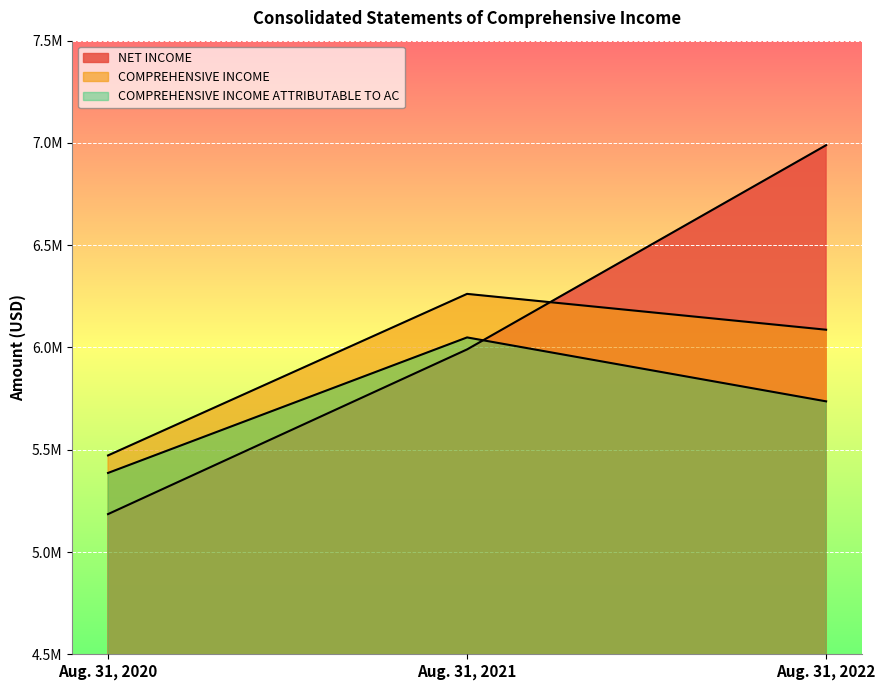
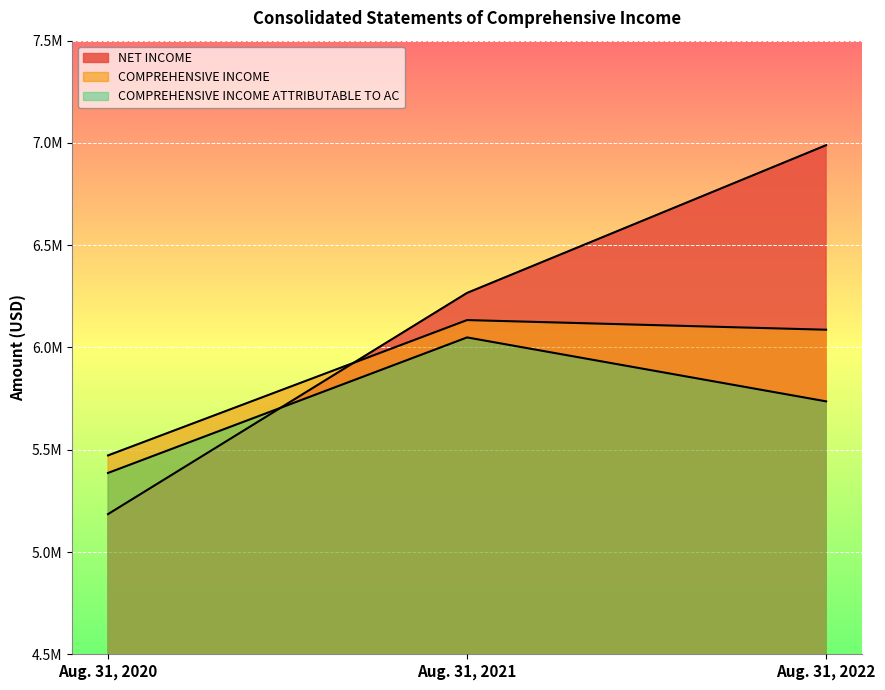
NET INCOME, Aug. 31, 2021: 5990000 -> 6270000
COMPREHENSIVE INCOME, Aug. 31, 2021: 6260000 -> 6130000
